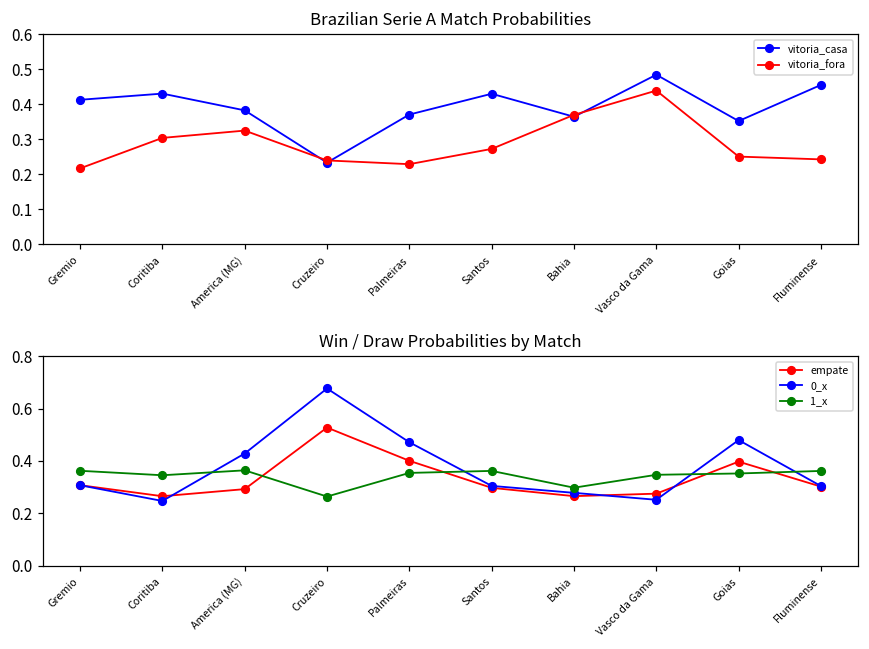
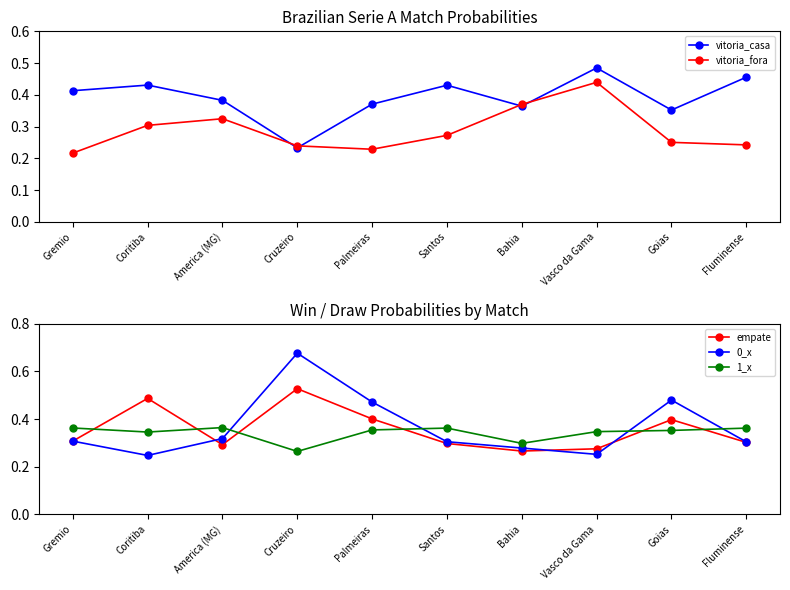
Win / Draw Probabilities by Match, empate, Coritiba: 0.27 -> 0.49
Win / Draw Probabilities by Match, 0_x, America (MG): 0.43 -> 0.32
